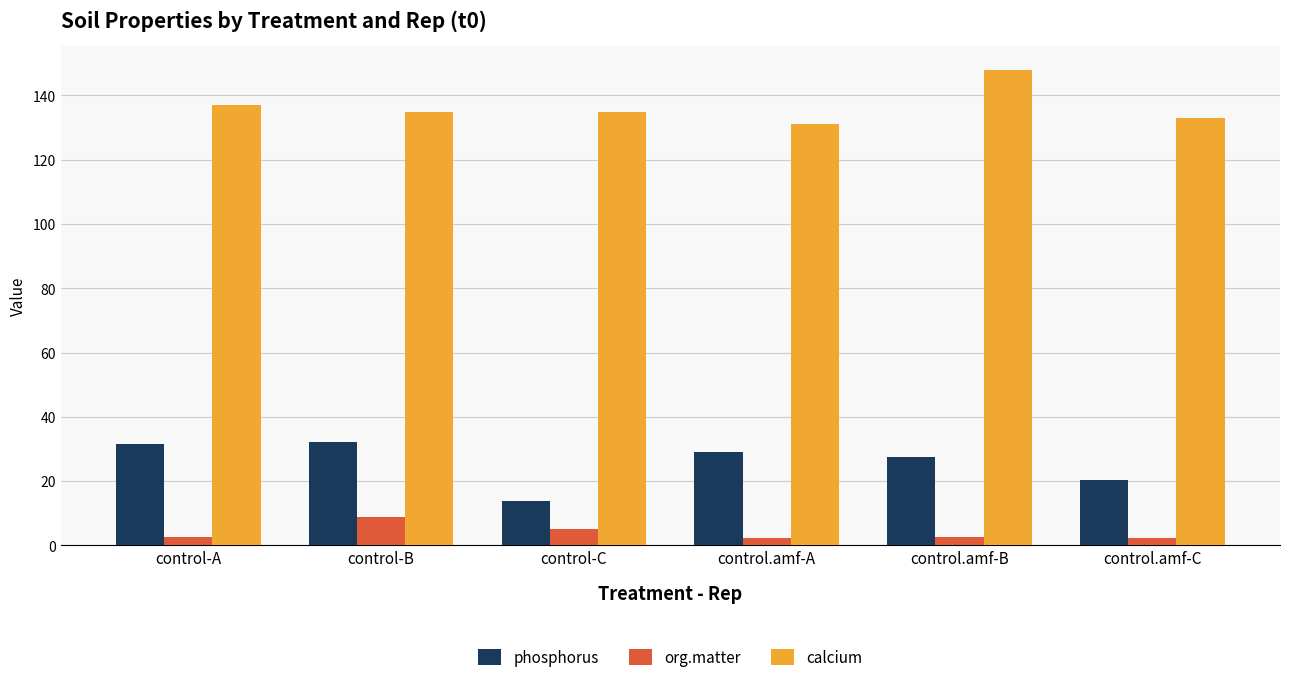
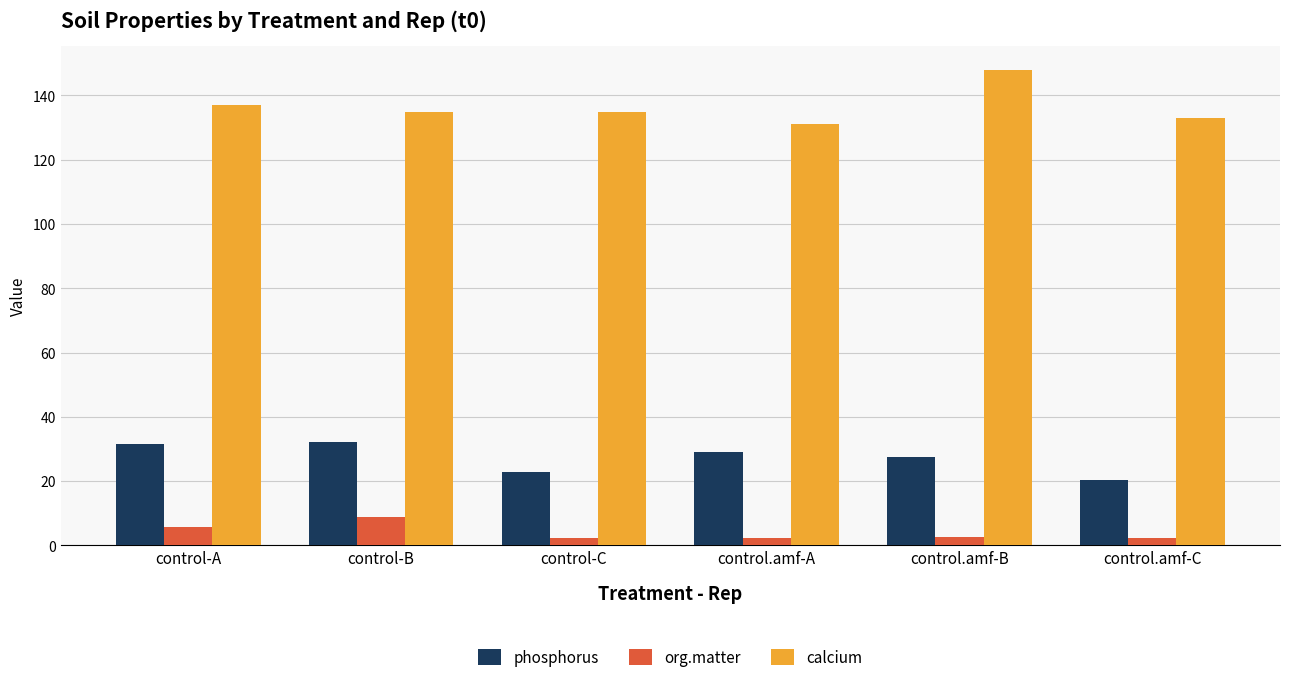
org.matter, control-A: 2 -> 6
phosphorus, control-C: 14 -> 23
org.matter, control-C: 5 -> 2
